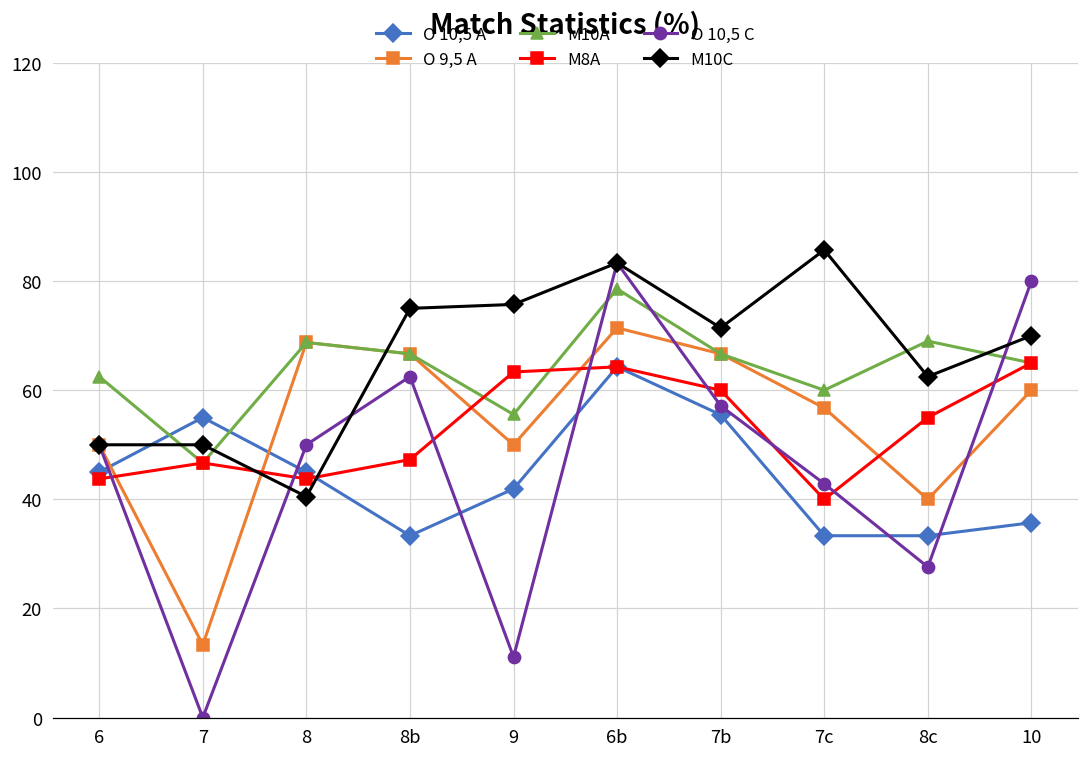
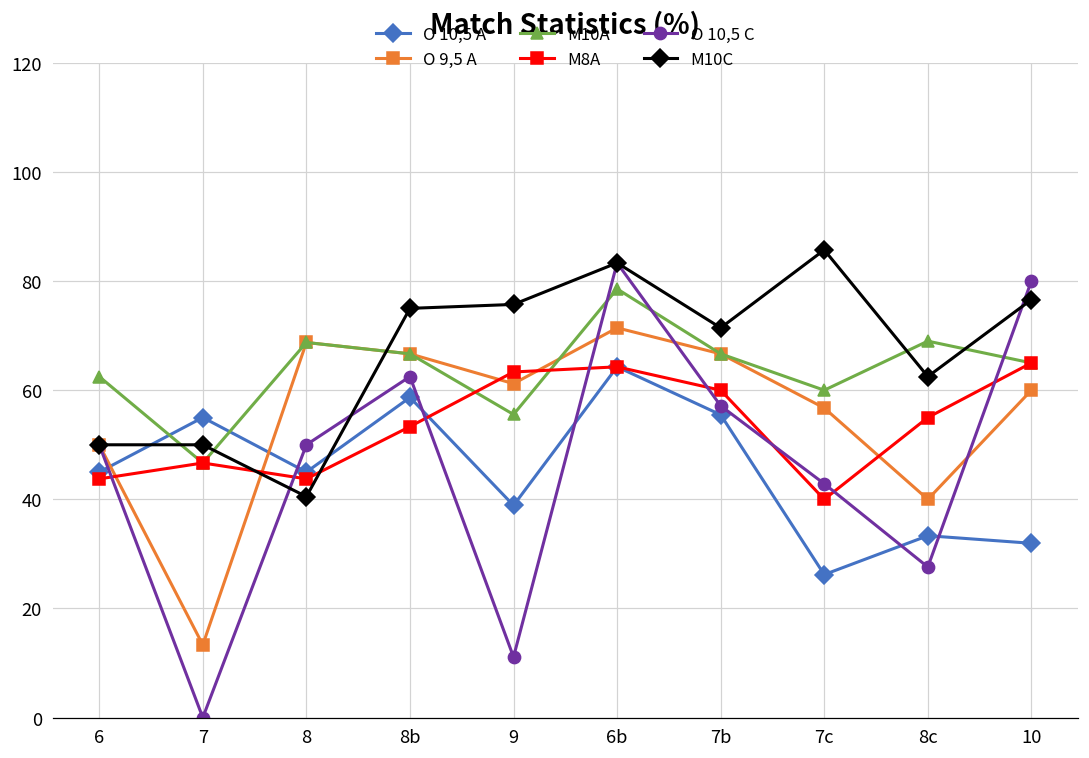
O 10,5 A, 8b: 33 -> 59
M8A, 8b: 47 -> 53
O 10,5 A, 9: 42 -> 39
O 9,5 A, 9: 50 -> 61
O 10,5 A, 7c: 33 -> 26
O 10,5 A, 10: 36 -> 32
M10C, 10: 70 -> 77
